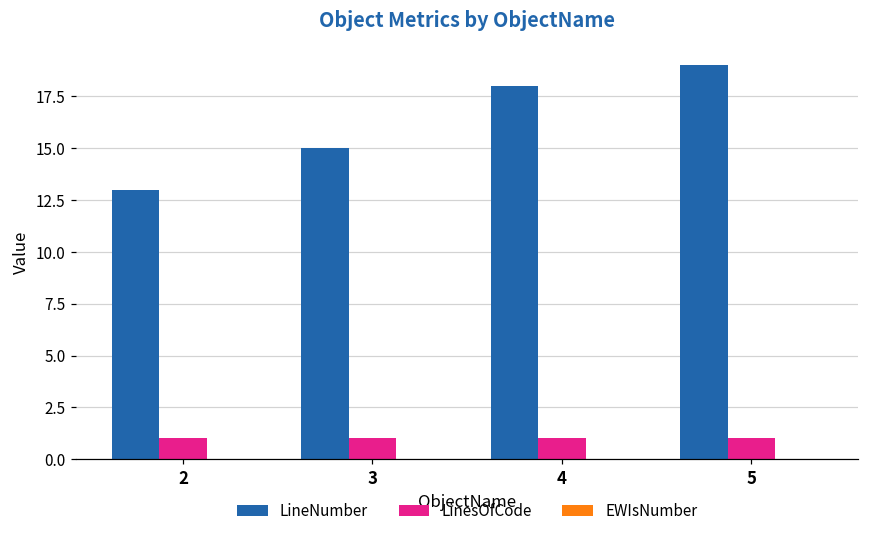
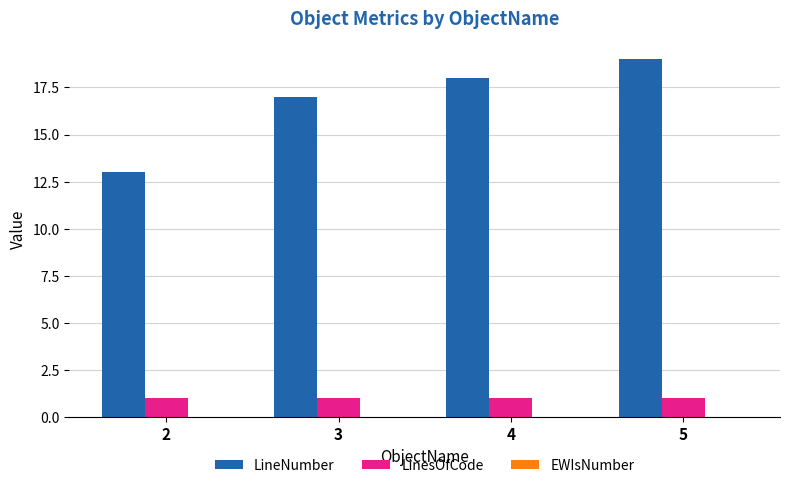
LineNumber, 3: 15 -> 17
